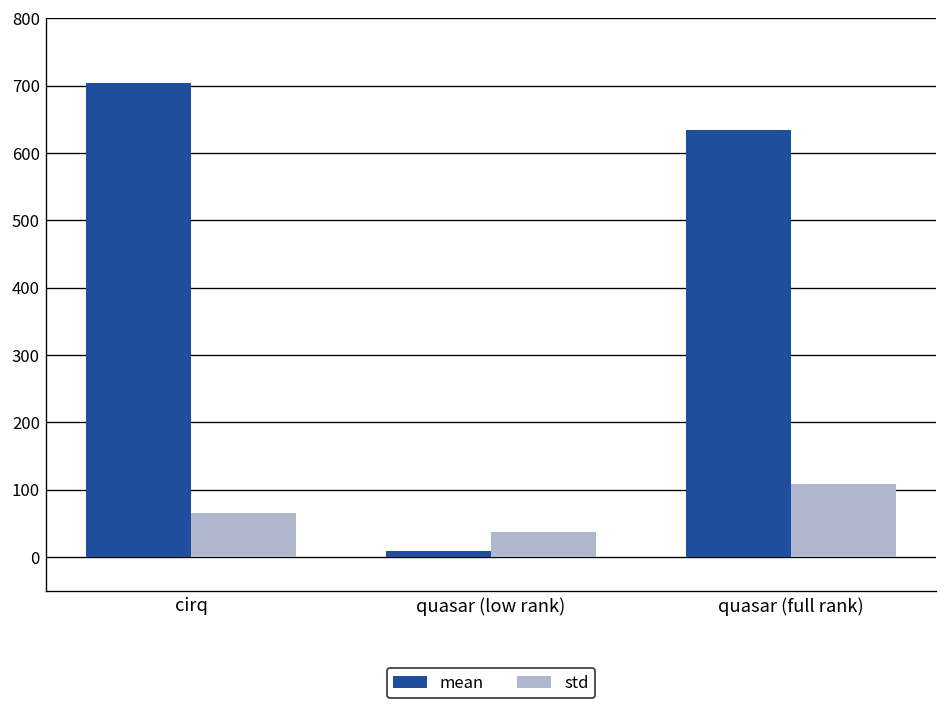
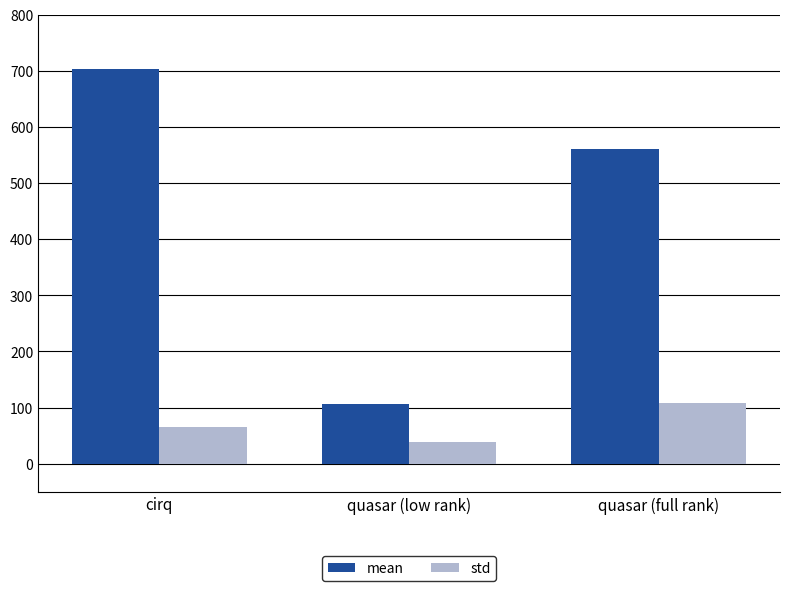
mean, quasar (low rank): 10 -> 110
mean, quasar (full rank): 630 -> 560
